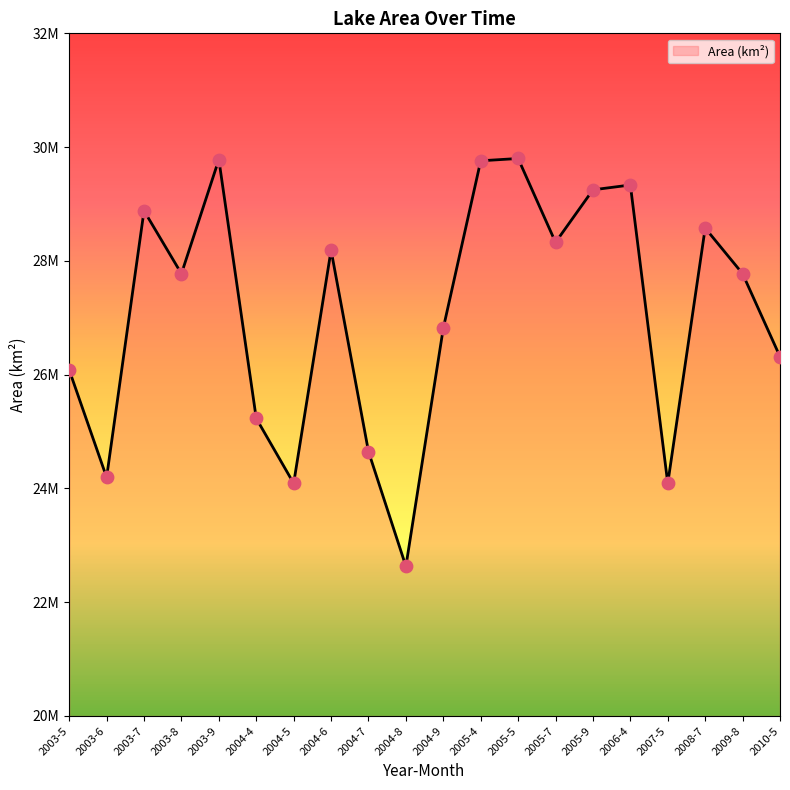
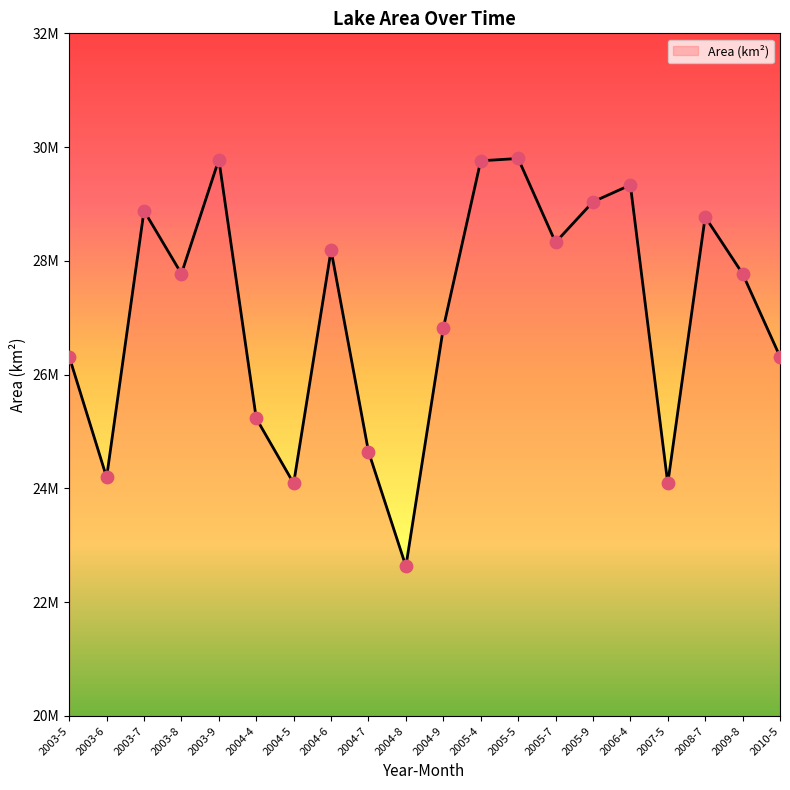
2003-5: 26100000 -> 26300000
2005-9: 29200000 -> 29000000
2008-7: 28600000 -> 28800000
